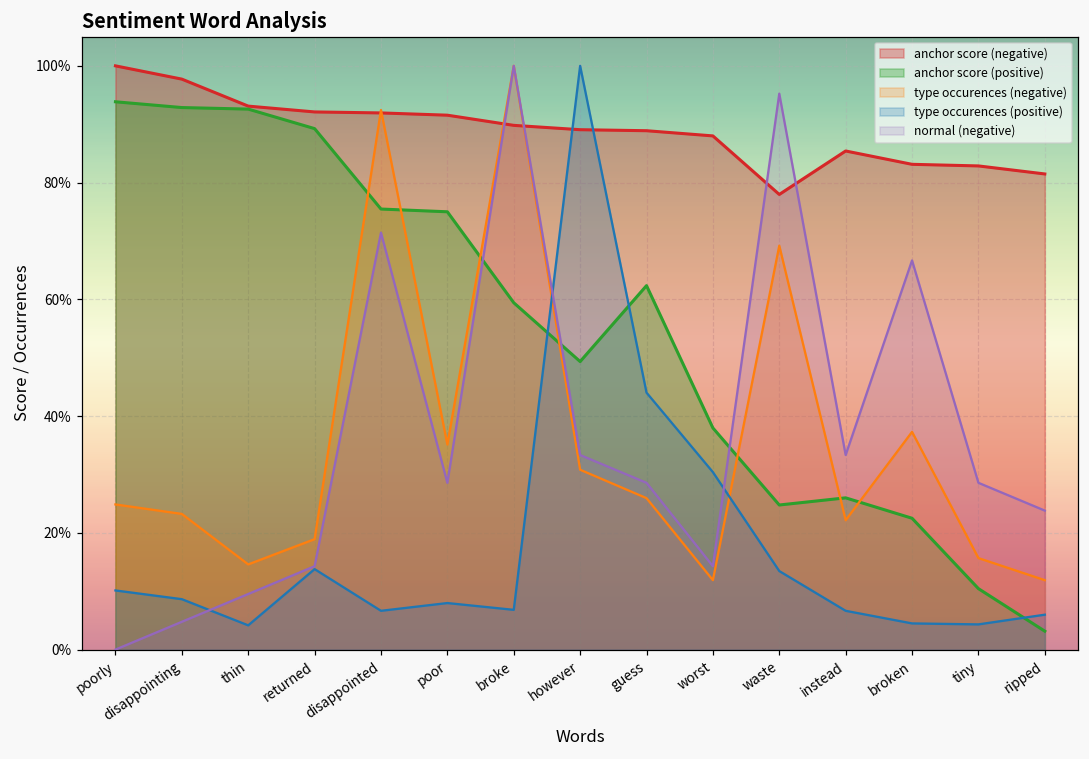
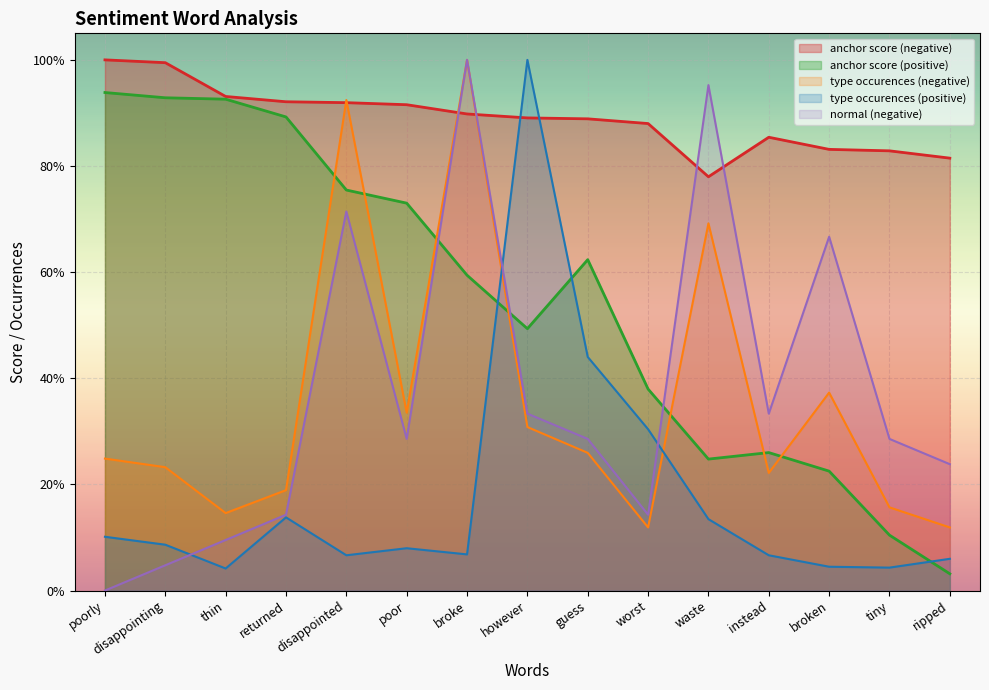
anchor score (negative), disappointing: 98% -> 99%
anchor score (positive), poor: 75% -> 73%
type occurences (negative), poor: 35% -> 34%
